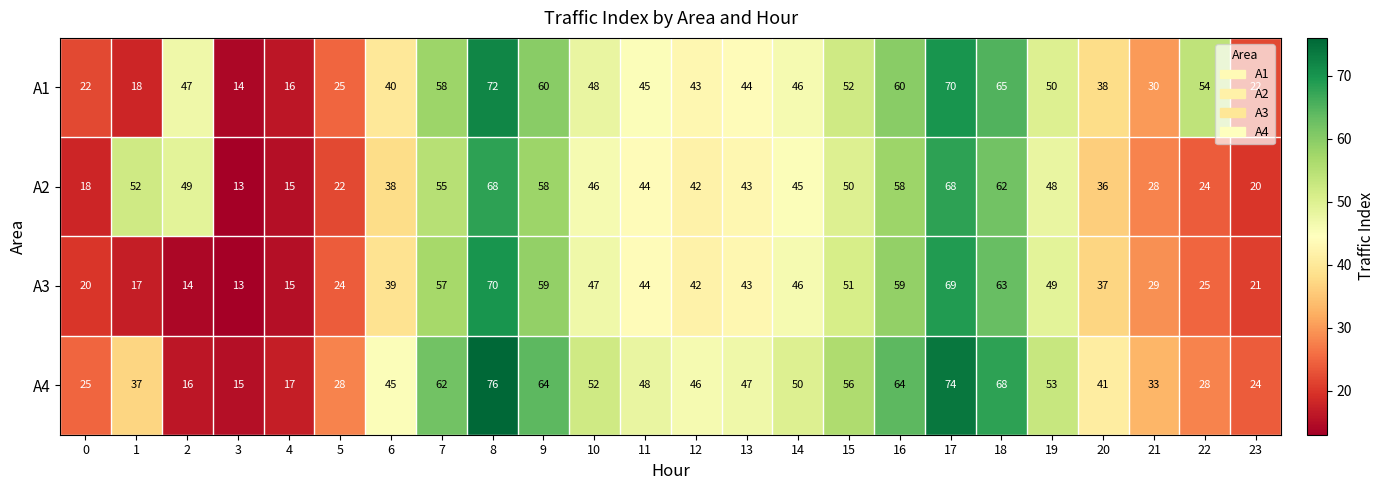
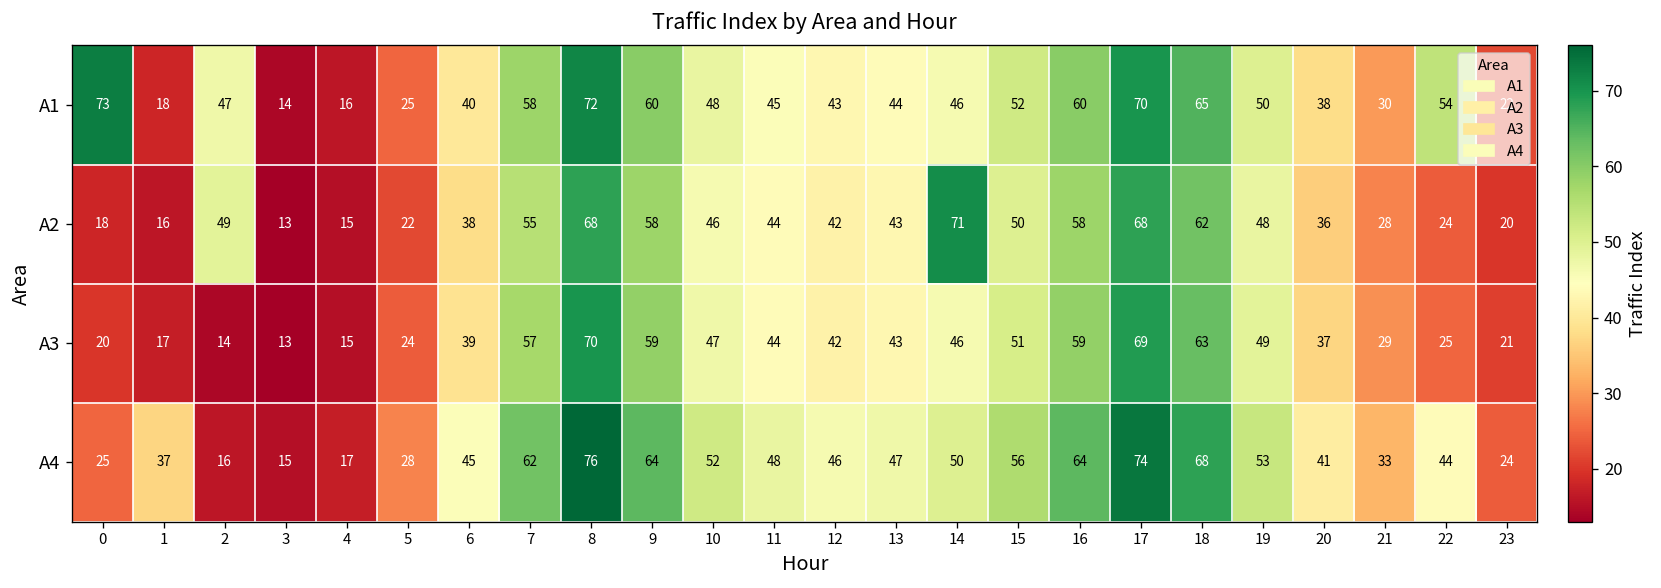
A1, 0: 22 -> 73
A2, 1: 52 -> 16
A2, 14: 45 -> 71
A4, 22: 28 -> 44
